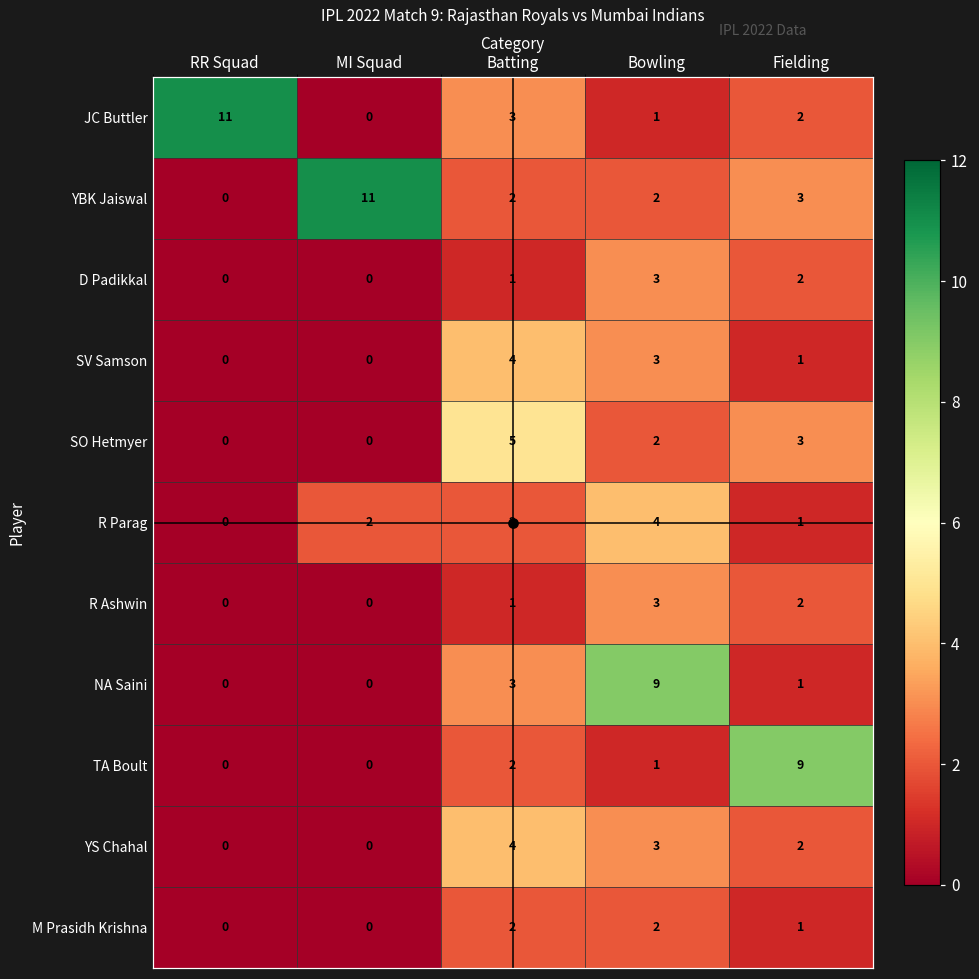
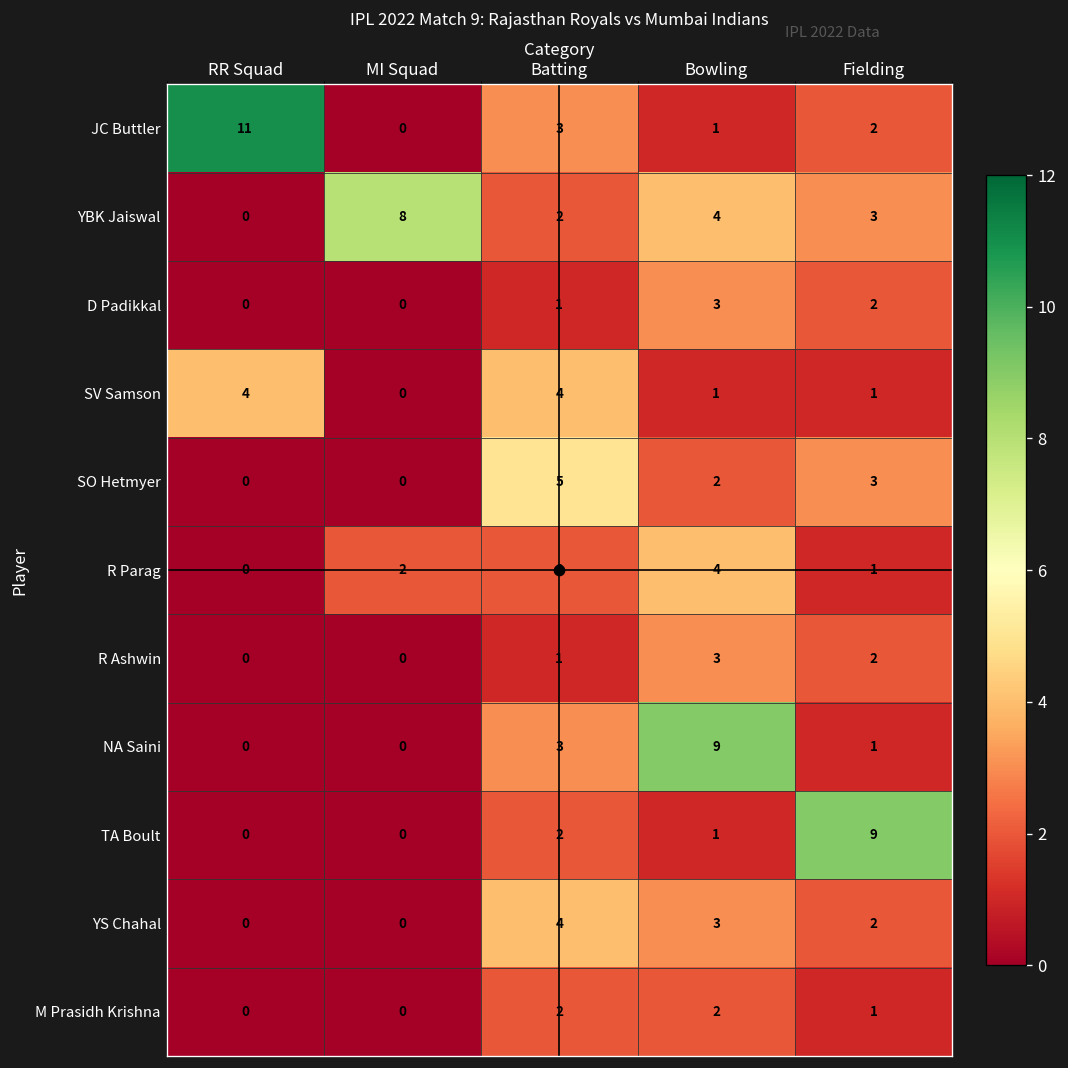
YBK Jaiswal, MI Squad: 11 -> 8
YBK Jaiswal, Bowling: 2 -> 4
SV Samson, RR Squad: 0 -> 4
SV Samson, Bowling: 3 -> 1
